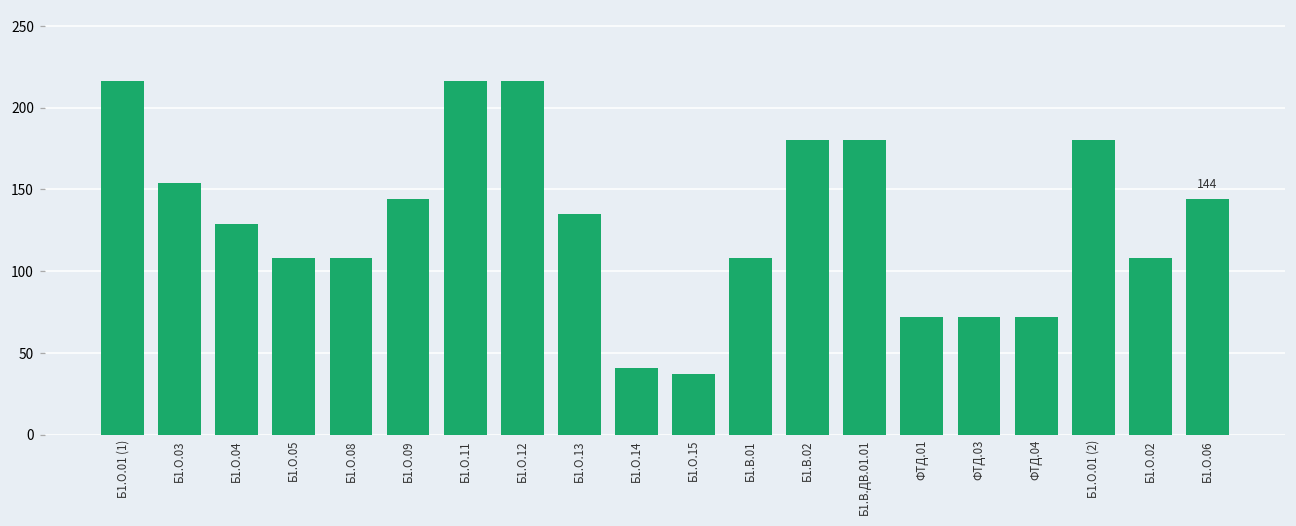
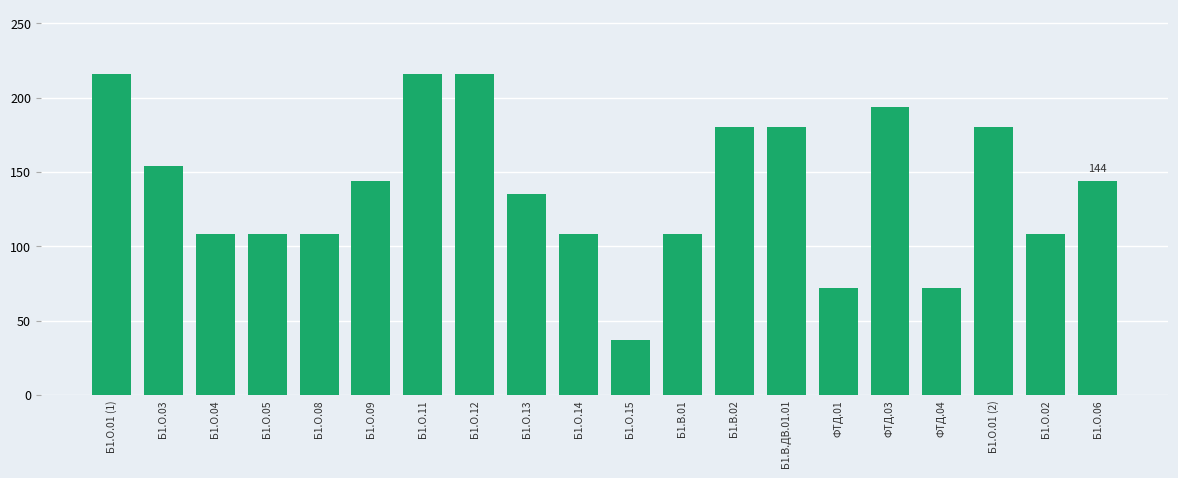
Б1.О.04: 129 -> 108
Б1.О.14: 41 -> 108
ФТД.03: 72 -> 194
